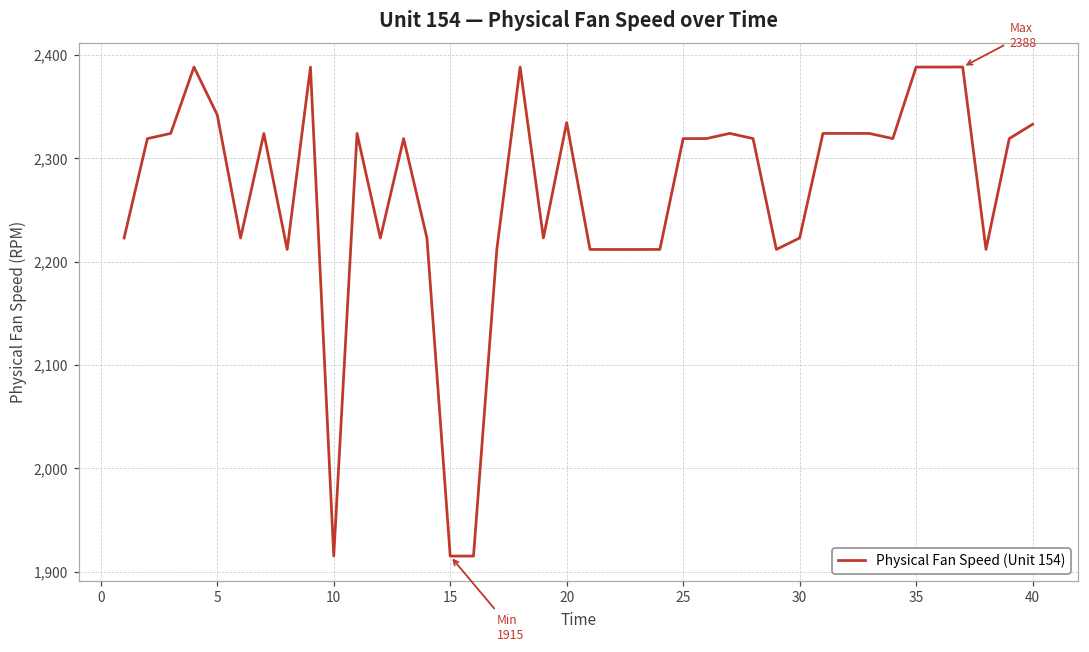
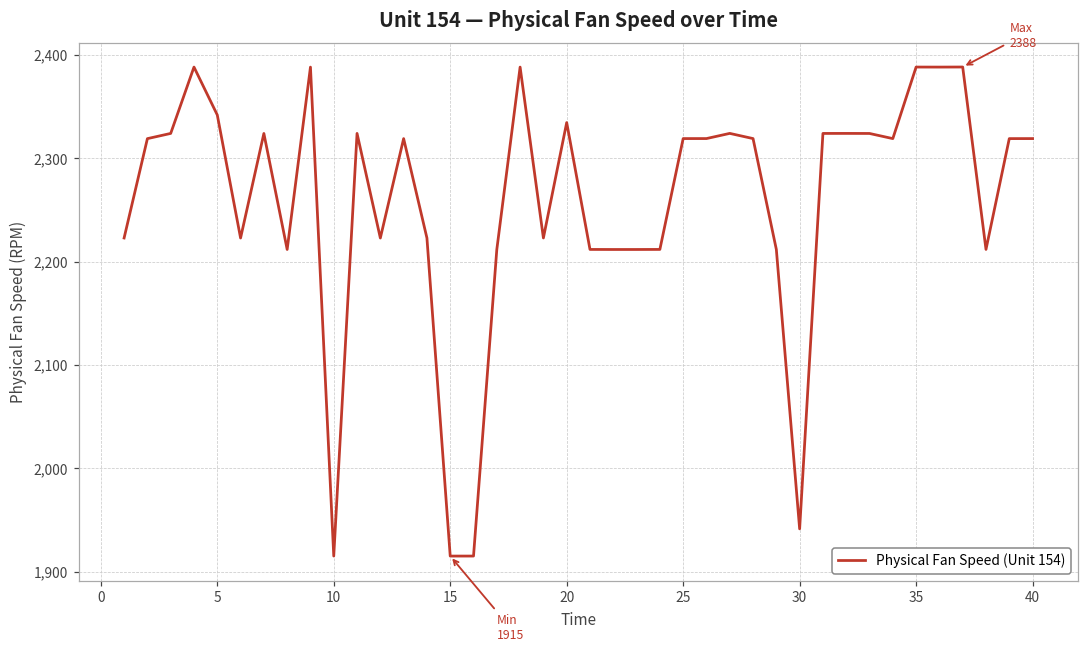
30: 2,220 -> 1,940
40: 2,330 -> 2,320
